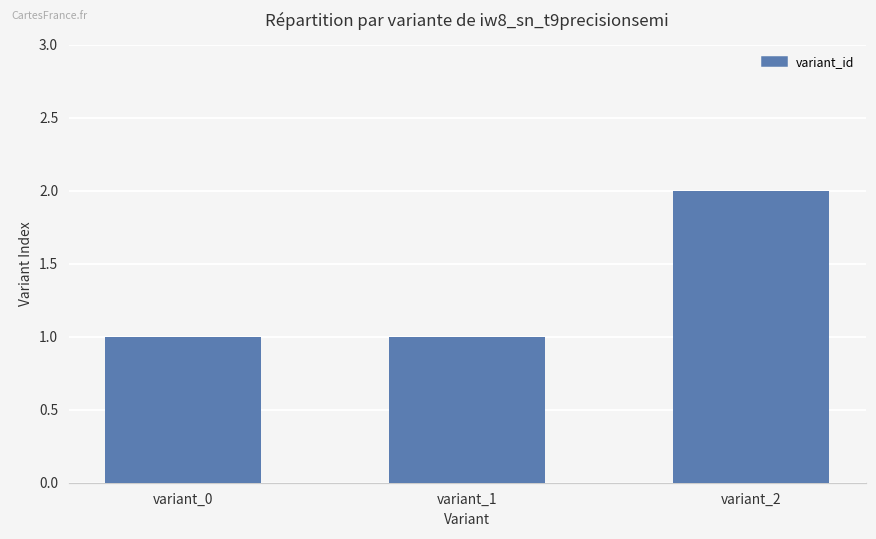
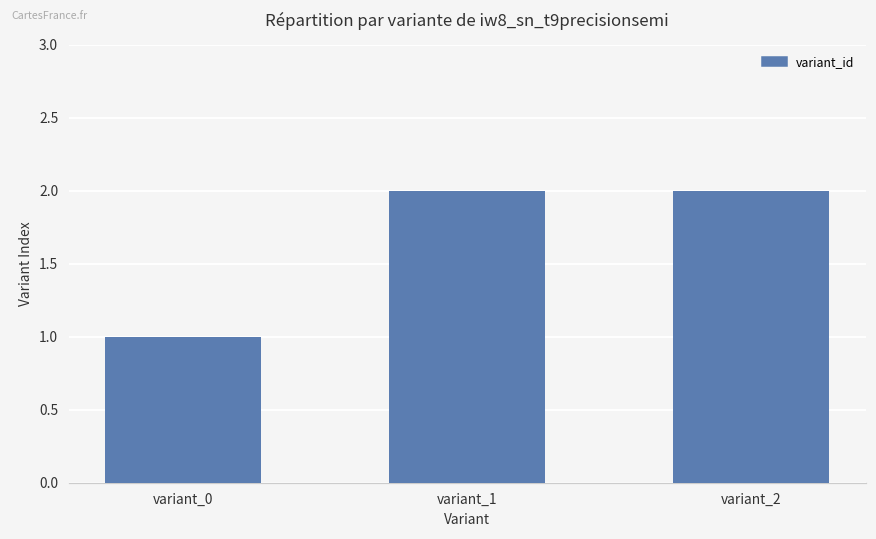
variant_1: 1 -> 2
